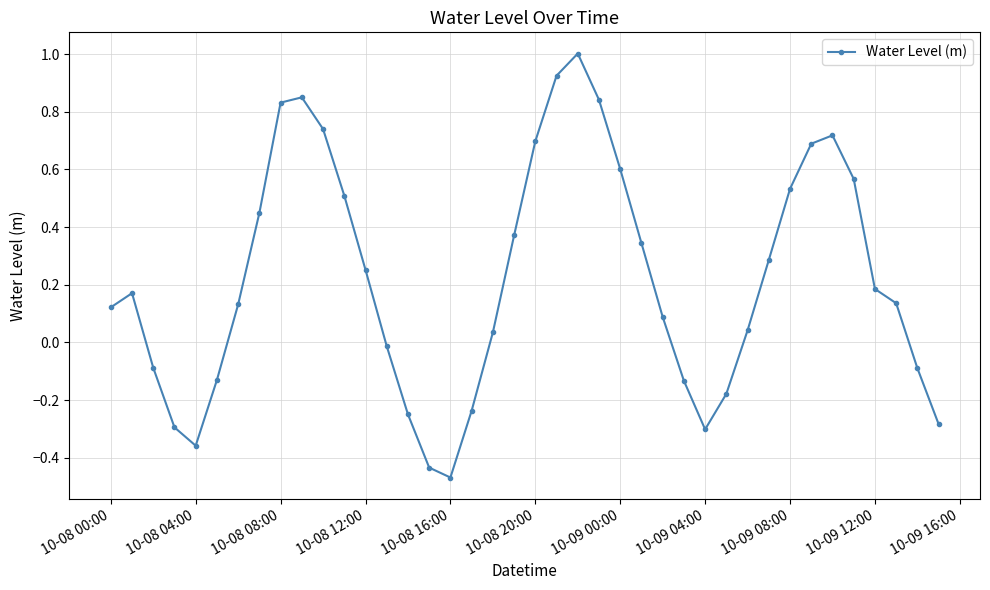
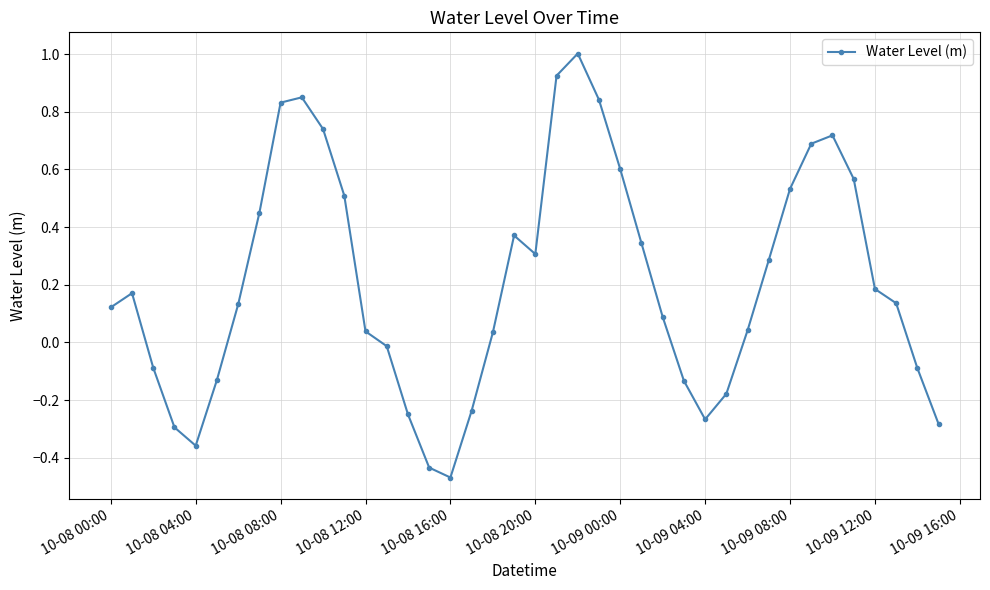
10-08 12:00: 0.25 -> 0.04
10-08 20:00: 0.70 -> 0.31
10-09 04:00: -0.30 -> -0.27
